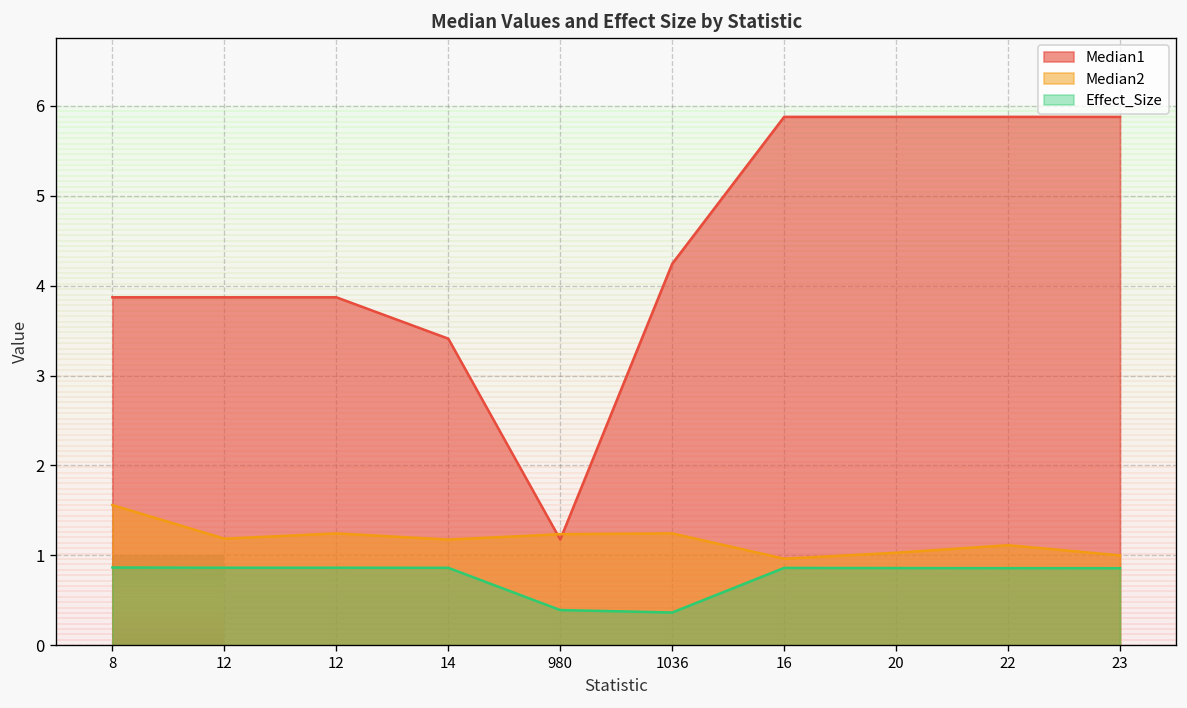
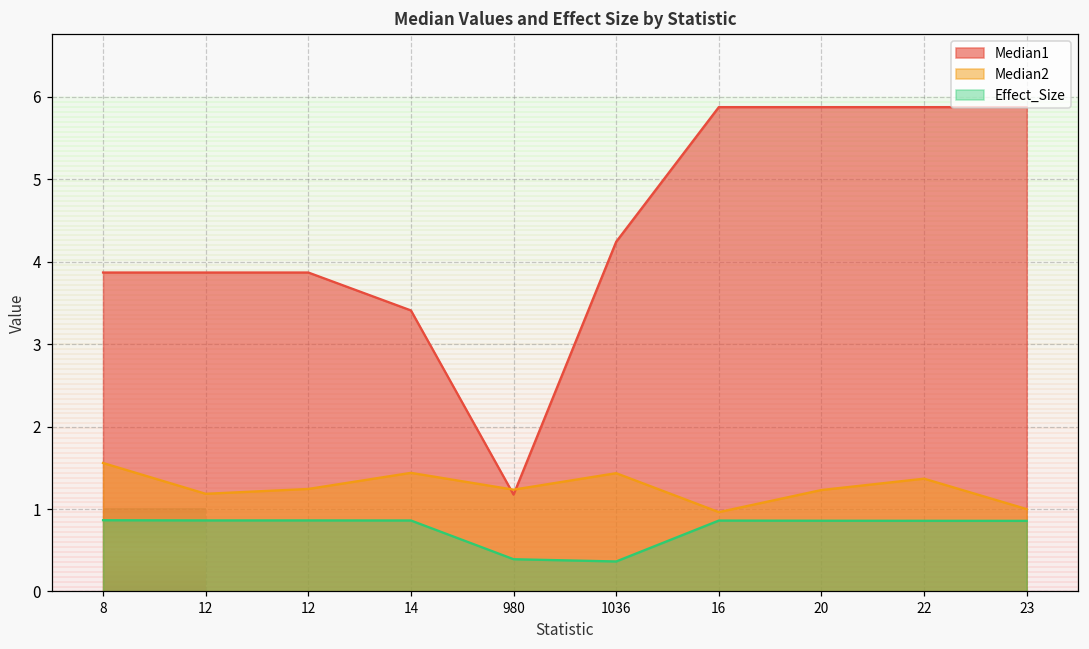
Median2, 14: 1.2 -> 1.4
Median2, 1036: 1.2 -> 1.4
Median2, 20: 1.0 -> 1.2
Median2, 22: 1.1 -> 1.4
